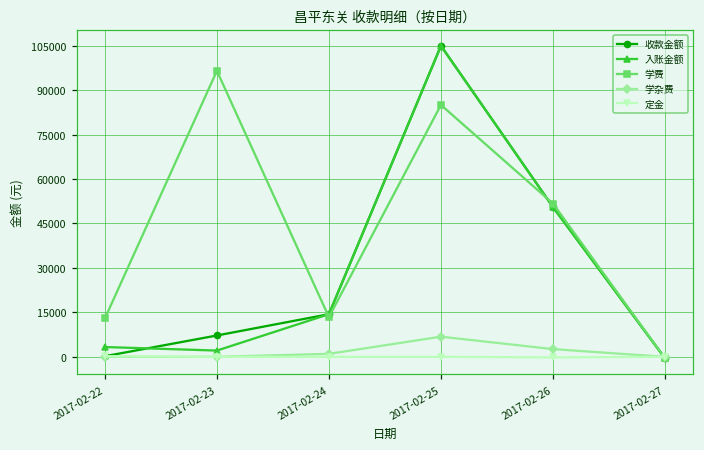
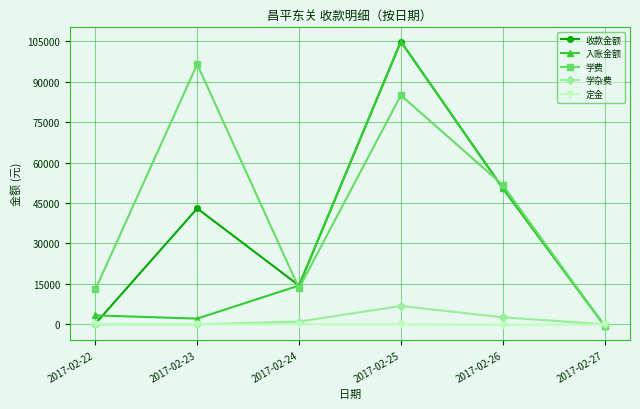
收款金额, 2017-02-23: 7000 -> 43000
